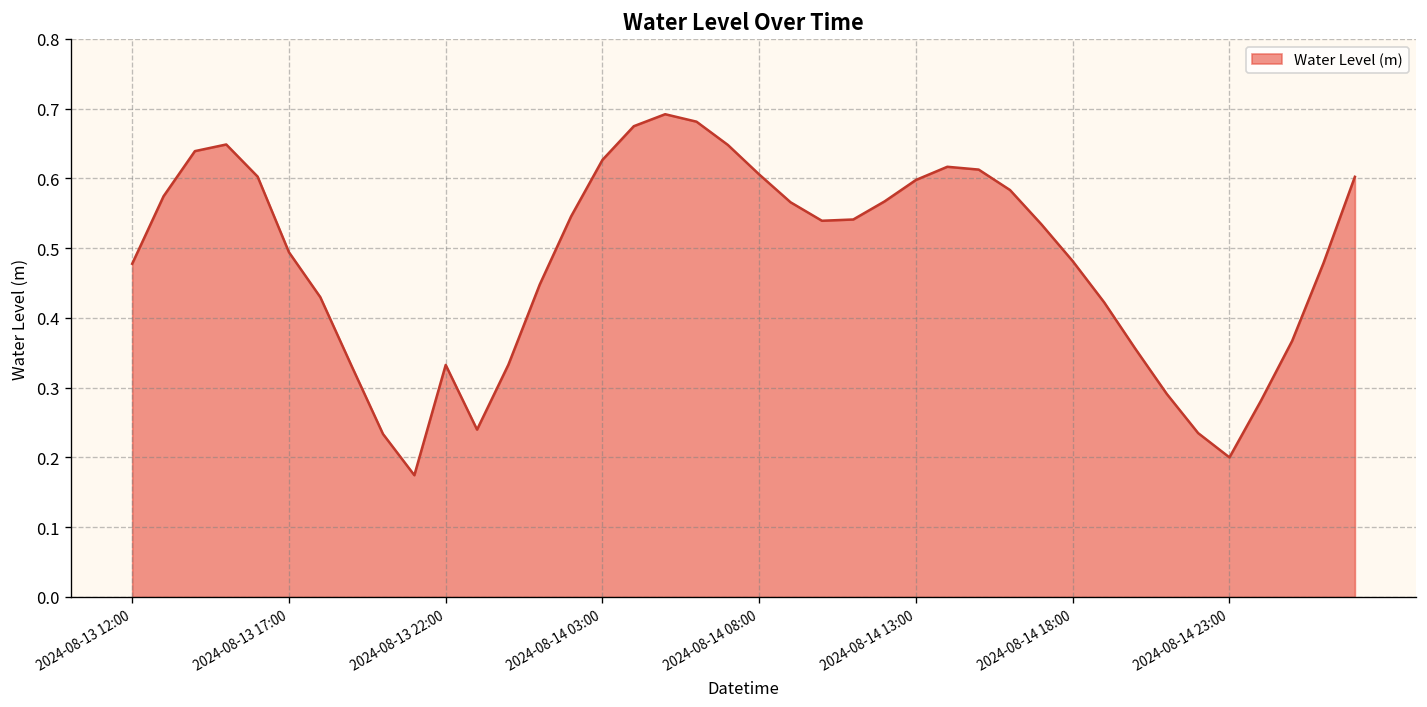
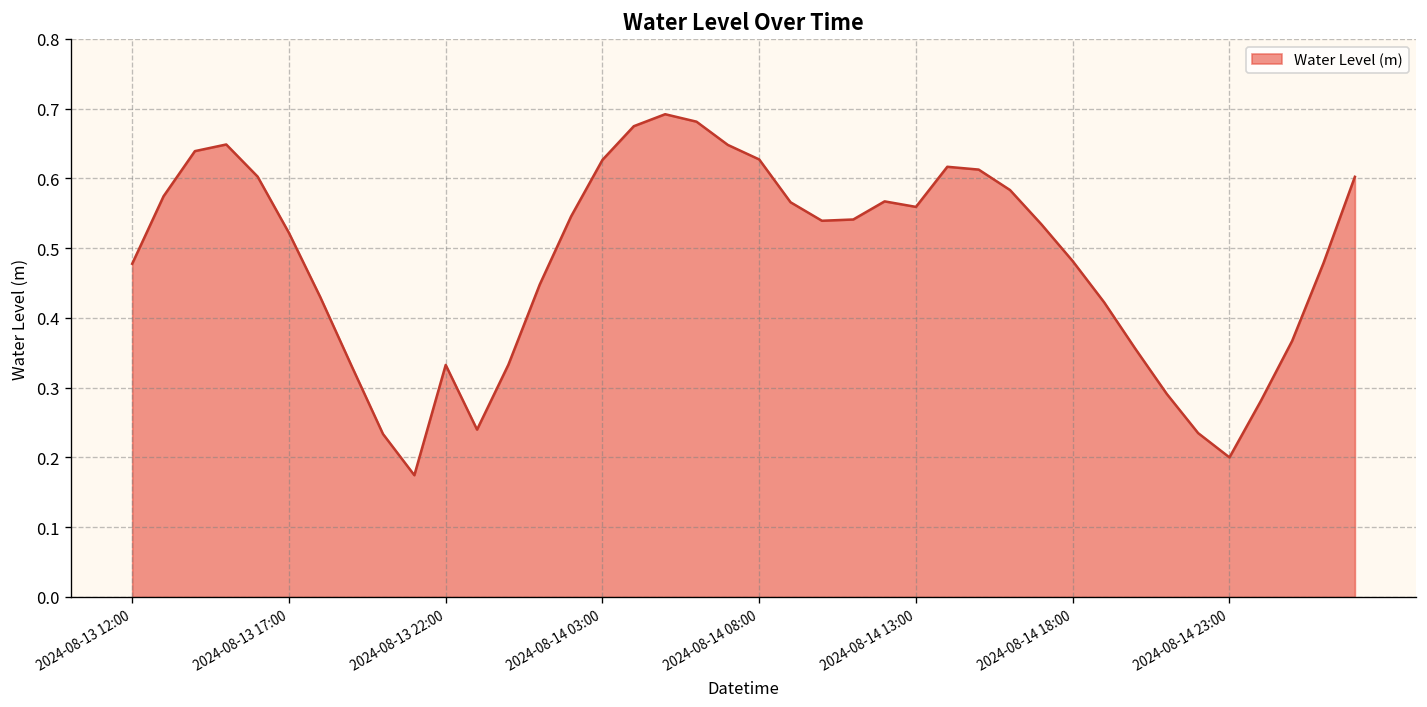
2024-08-13 17:00: 0.49 -> 0.52
2024-08-14 08:00: 0.61 -> 0.63
2024-08-14 13:00: 0.60 -> 0.56
